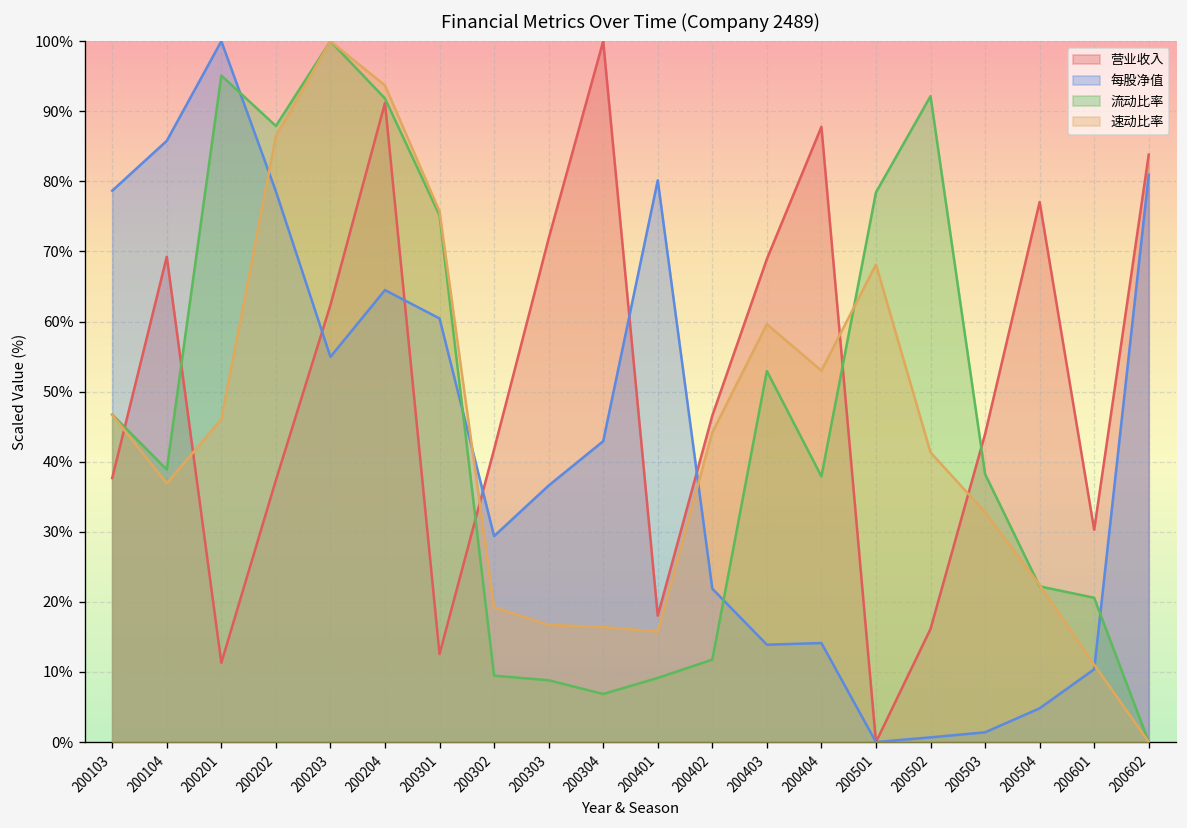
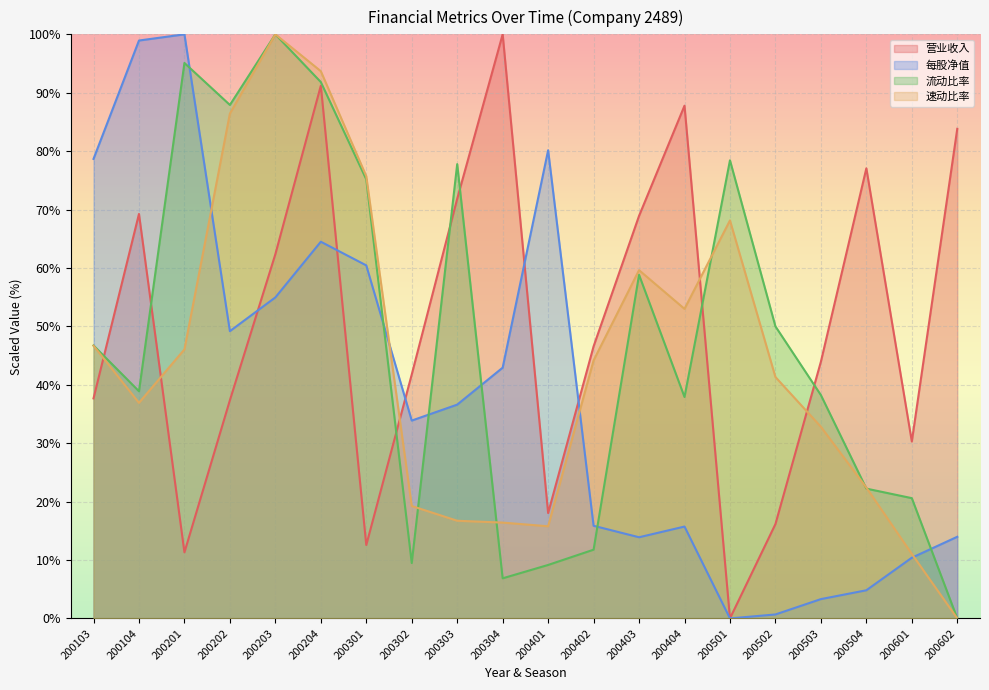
每股净值, 200104: 86% -> 99%
每股净值, 200202: 79% -> 49%
每股净值, 200302: 29% -> 34%
流动比率, 200303: 9% -> 78%
每股净值, 200402: 22% -> 16%
流动比率, 200403: 53% -> 59%
每股净值, 200404: 14% -> 16%
流动比率, 200502: 92% -> 50%
每股净值, 200503: 1% -> 3%
每股净值, 200602: 81% -> 14%
